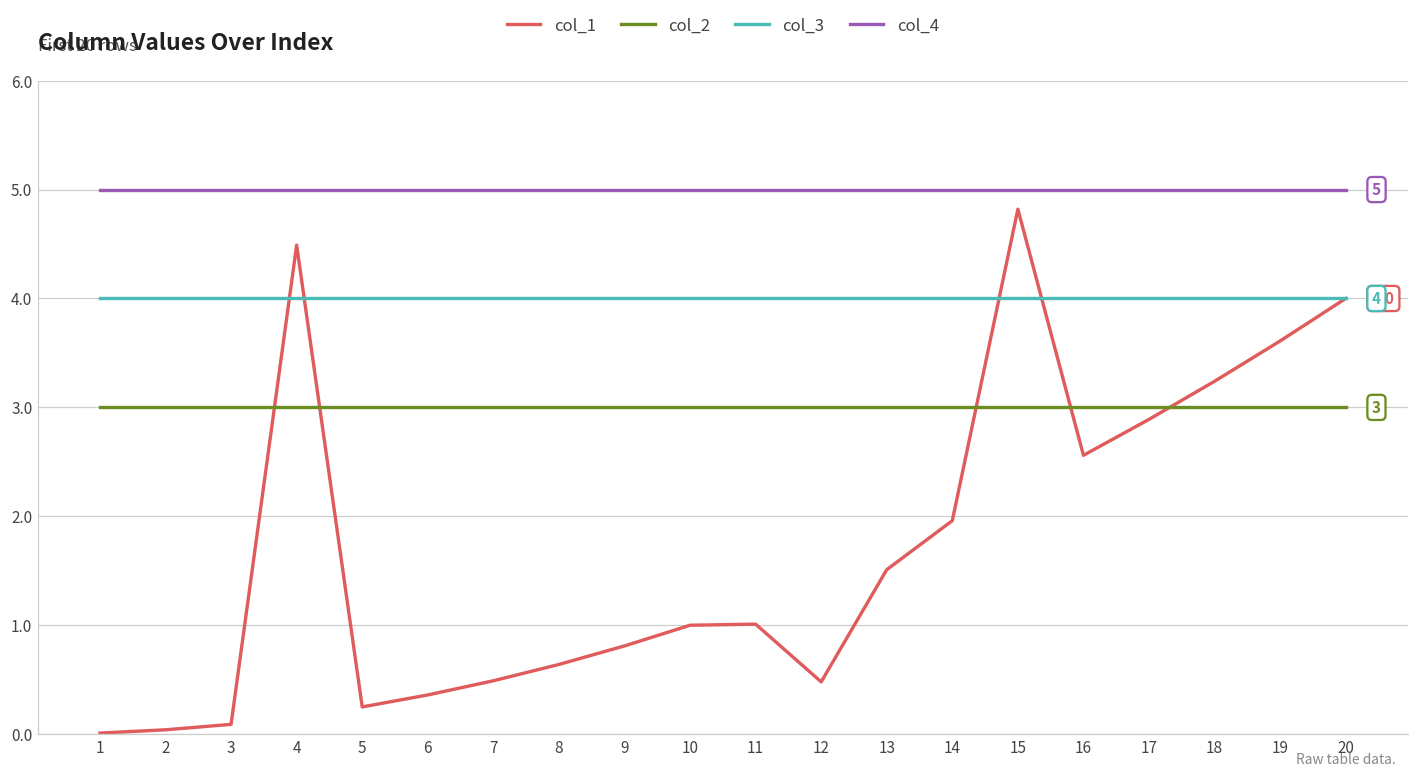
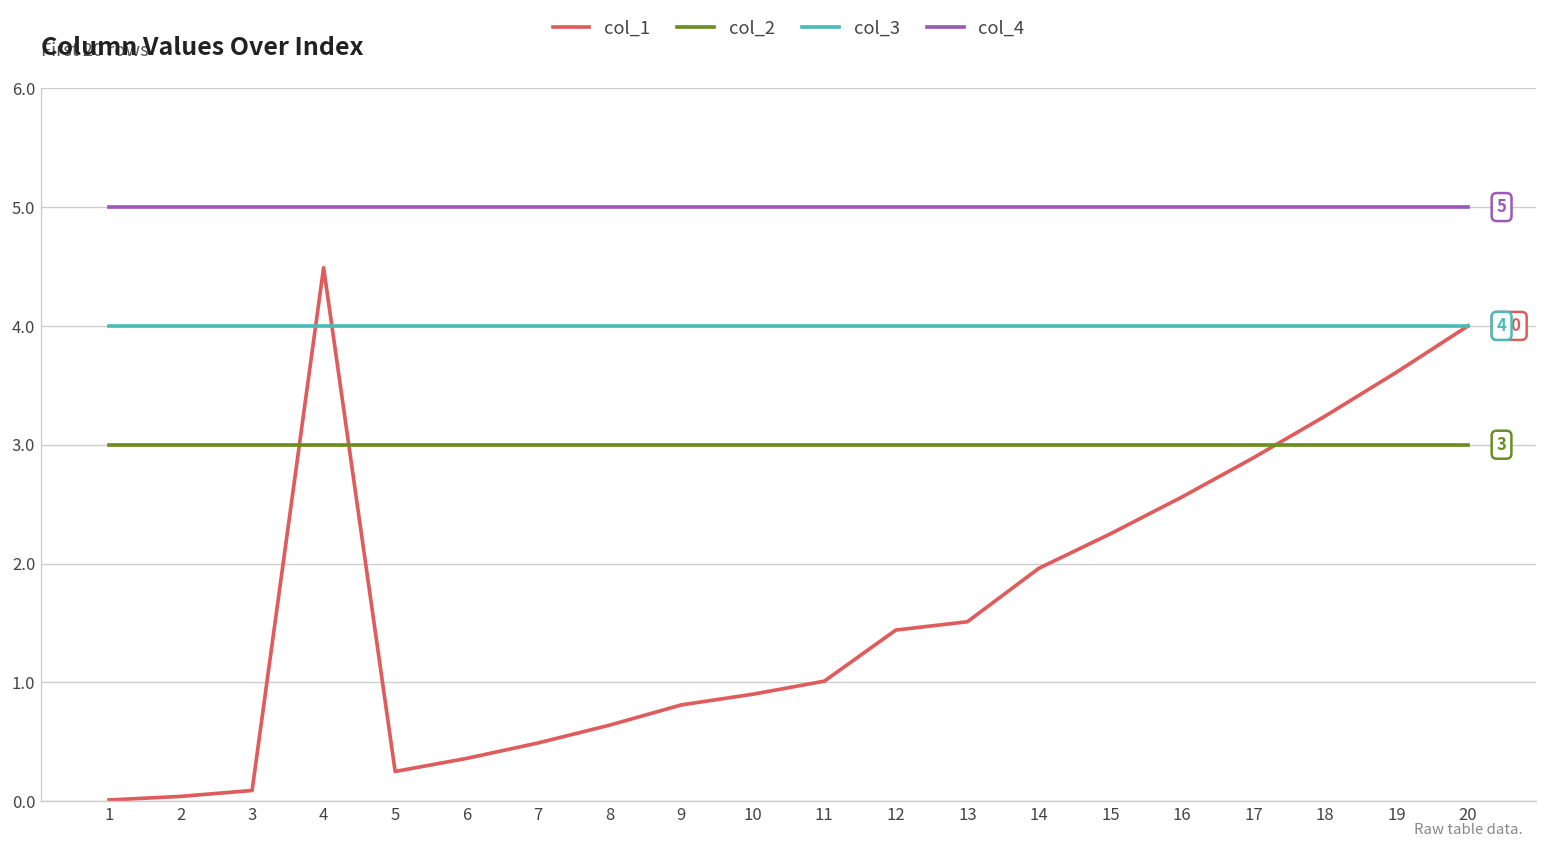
col_1, 10: 1.0 -> 0.9
col_1, 12: 0.5 -> 1.4
col_1, 15: 4.8 -> 2.3
